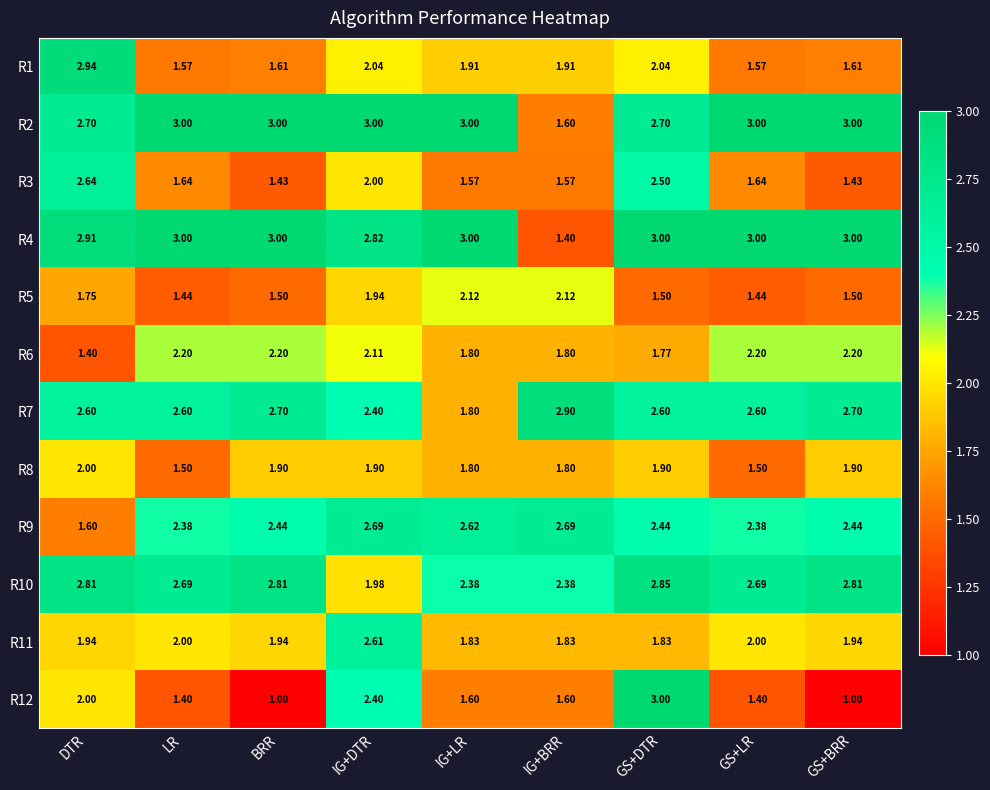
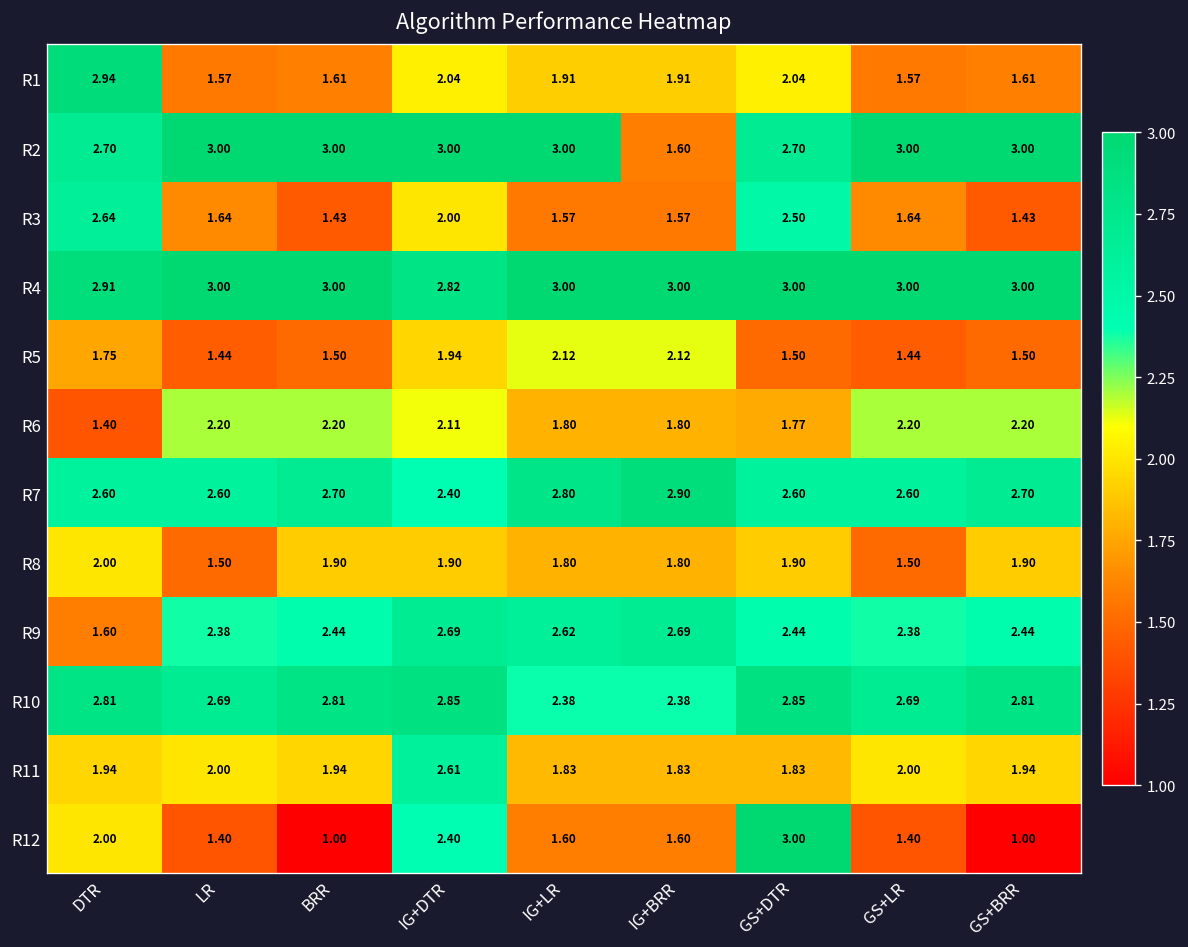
R4, IG+BRR: 1.40 -> 3.00
R7, IG+LR: 1.80 -> 2.80
R10, IG+DTR: 1.98 -> 2.85
